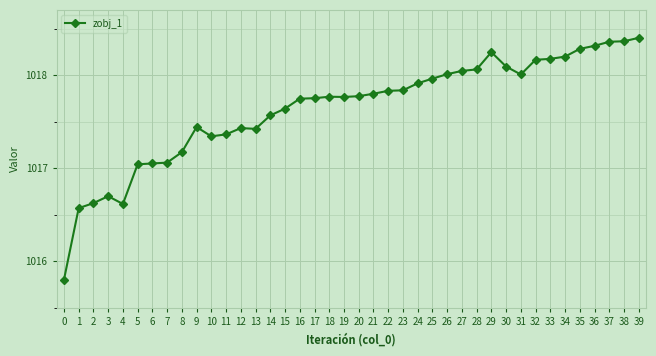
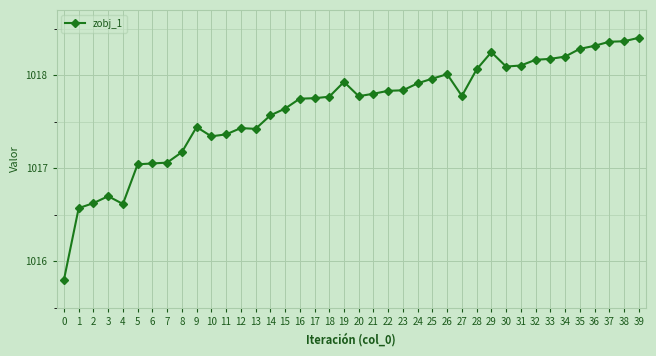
19: 1017.8 -> 1017.9
27: 1018.0 -> 1017.8
31: 1018.0 -> 1018.1
